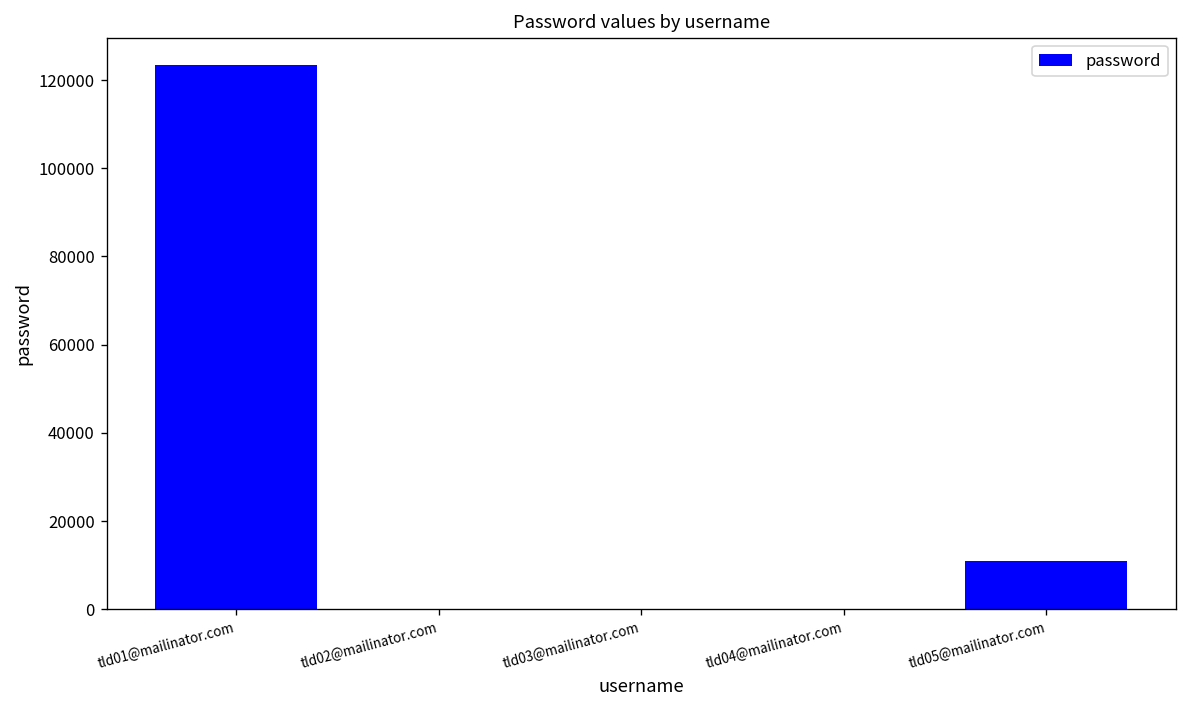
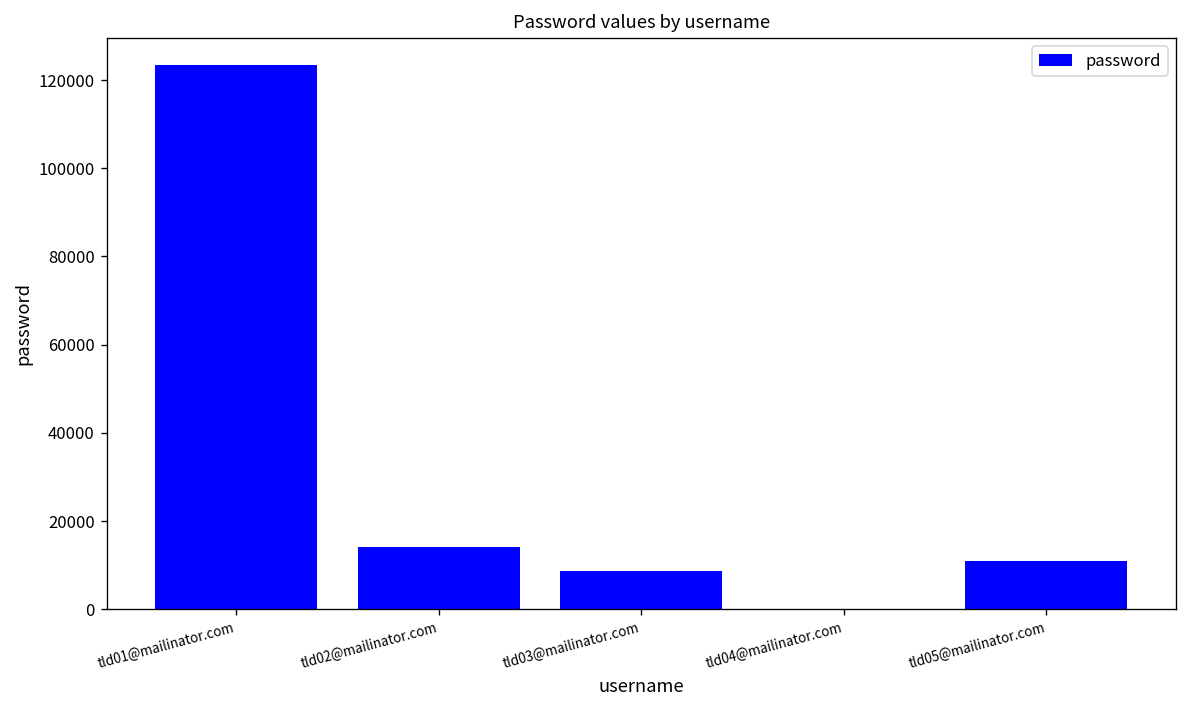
tld02@mailinator.com: 0 -> 14000
tld03@mailinator.com: 0 -> 9000
